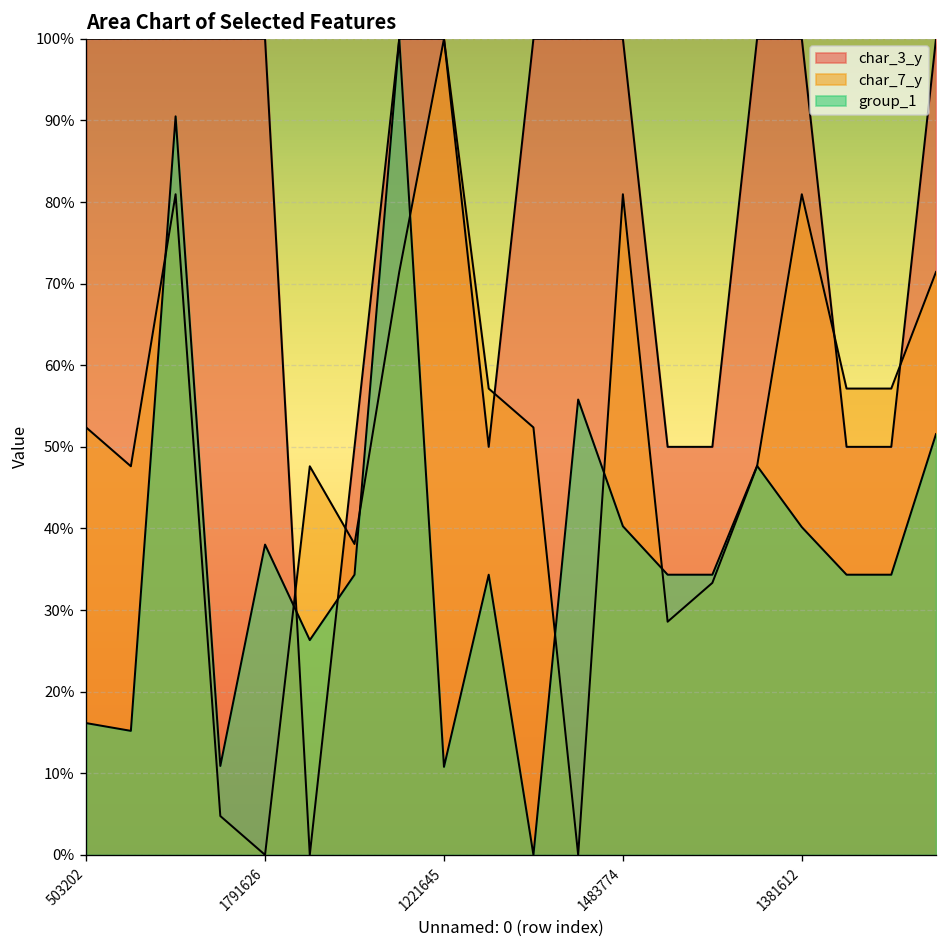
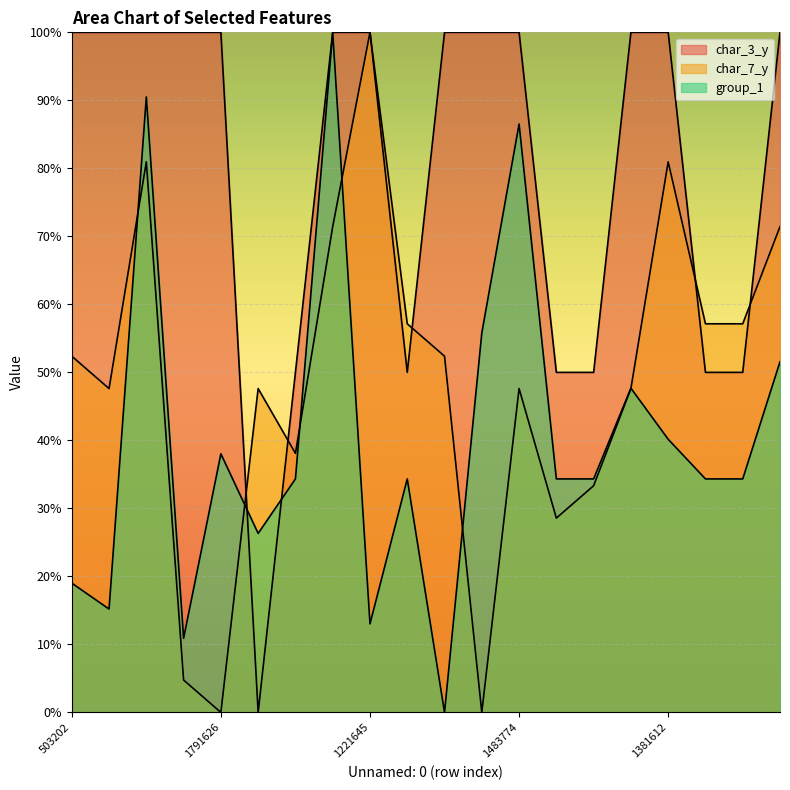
group_1, 503202: 16% -> 19%
group_1, 1221645: 11% -> 13%
char_7_y, 1483774: 81% -> 48%
group_1, 1483774: 40% -> 87%
